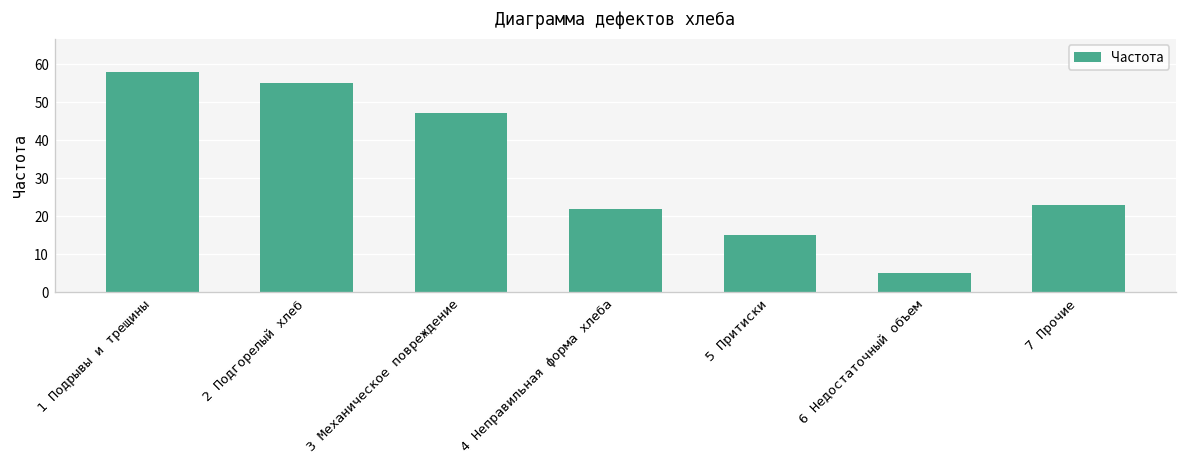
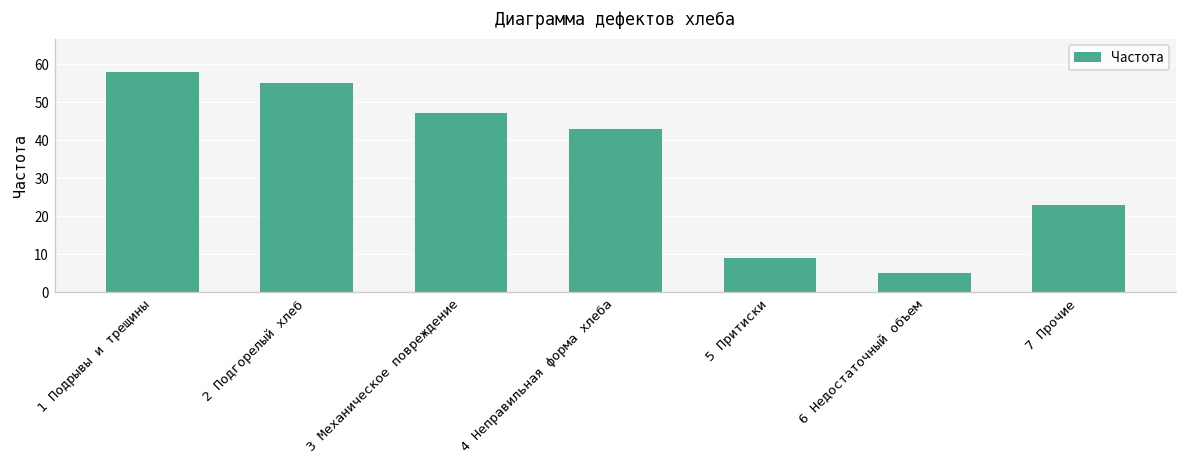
4 Неправильная форма хлеба: 22 -> 43
5 Притиски: 15 -> 9
